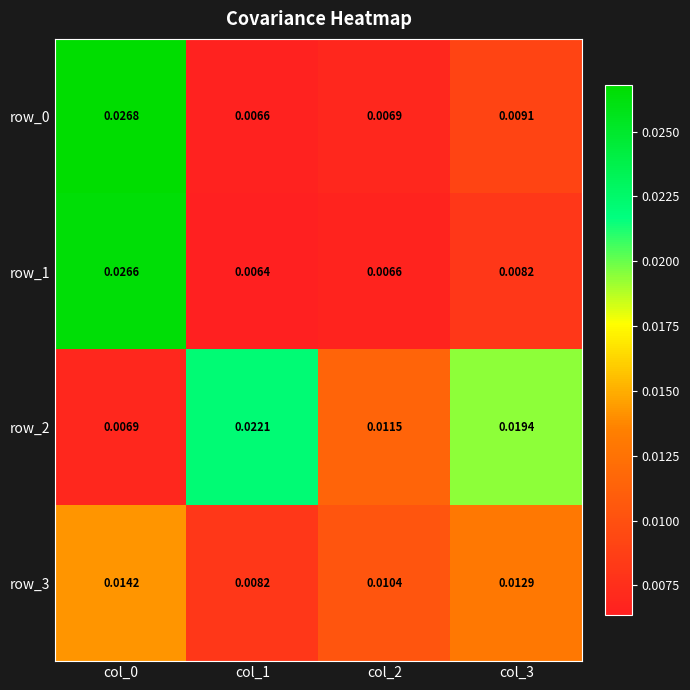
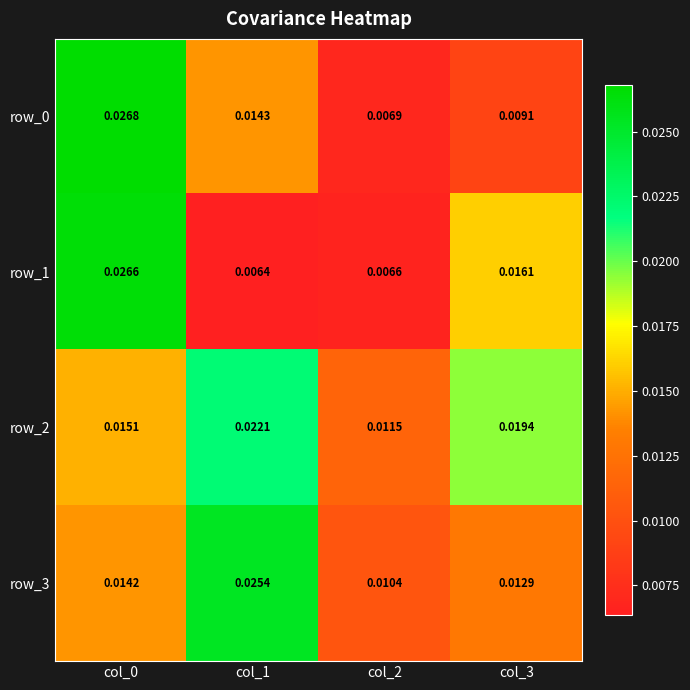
row_0, col_1: 0.0066 -> 0.0143
row_1, col_3: 0.0082 -> 0.0161
row_2, col_0: 0.0069 -> 0.0151
row_3, col_1: 0.0082 -> 0.0254
